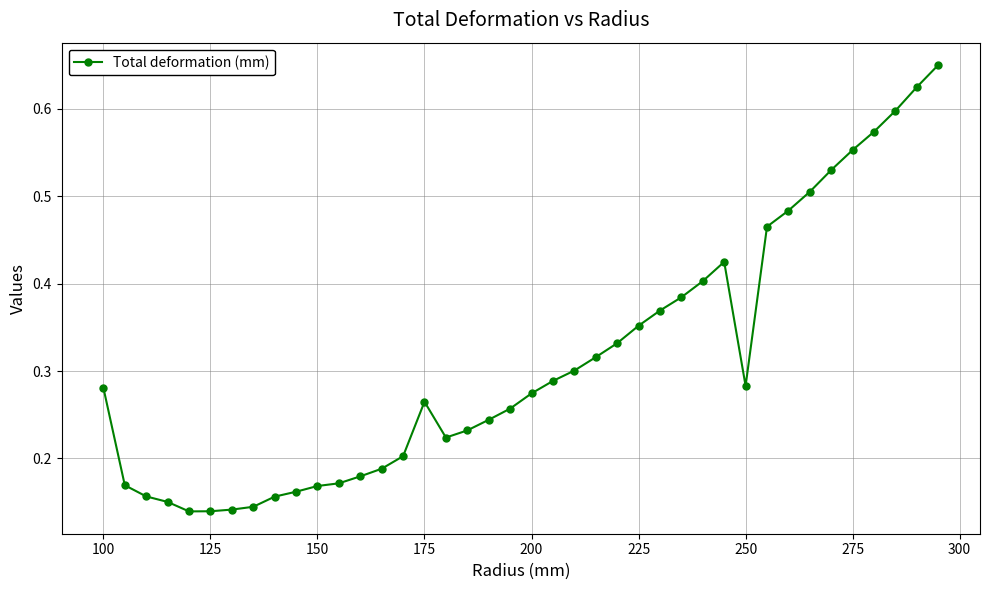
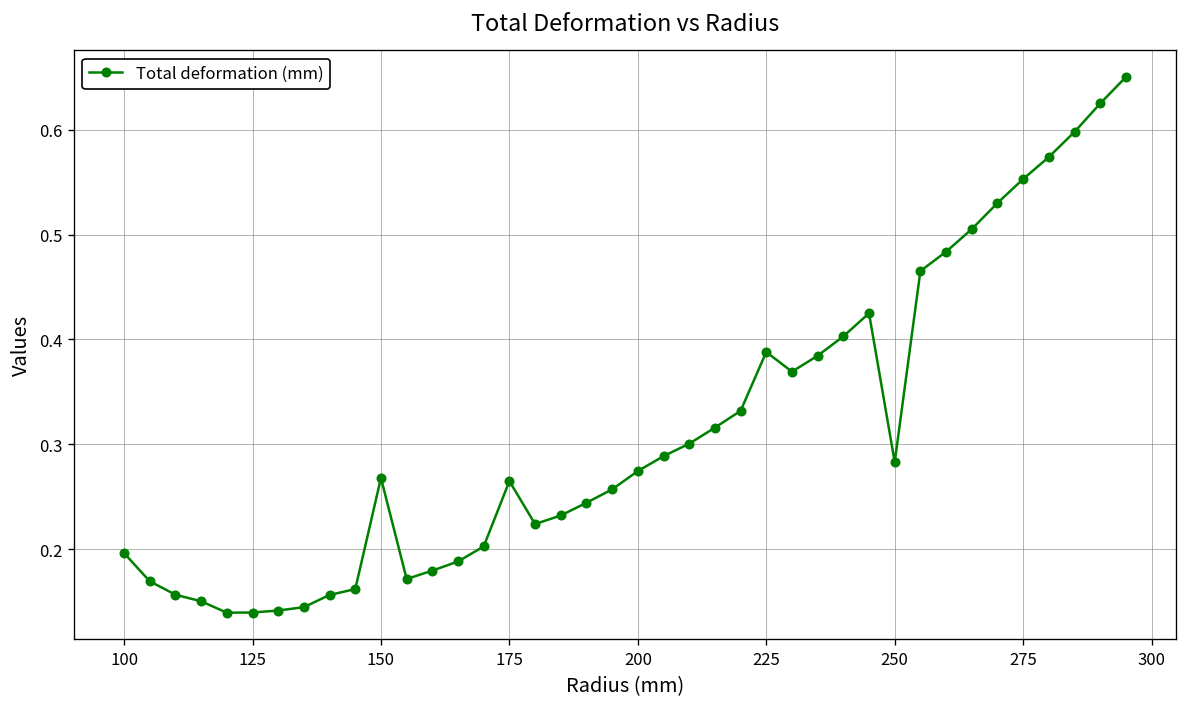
100: 0.28 -> 0.20
150: 0.17 -> 0.27
225: 0.35 -> 0.39
